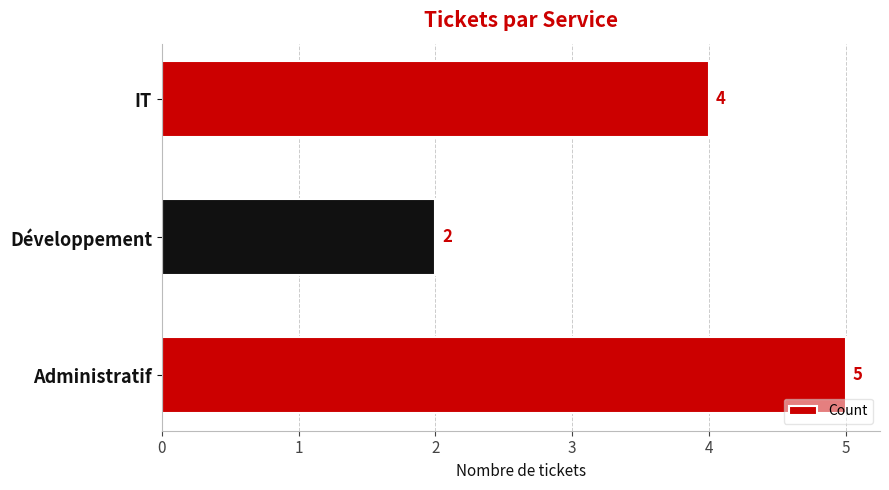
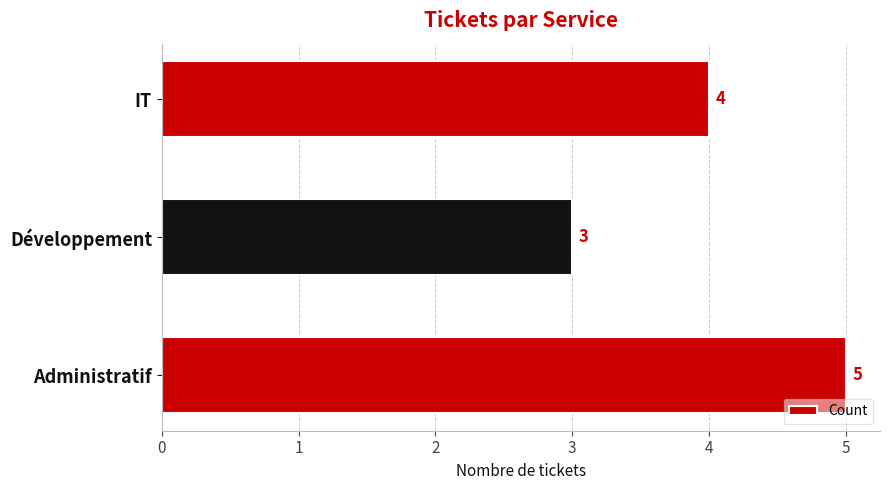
Développement: 2 -> 3
